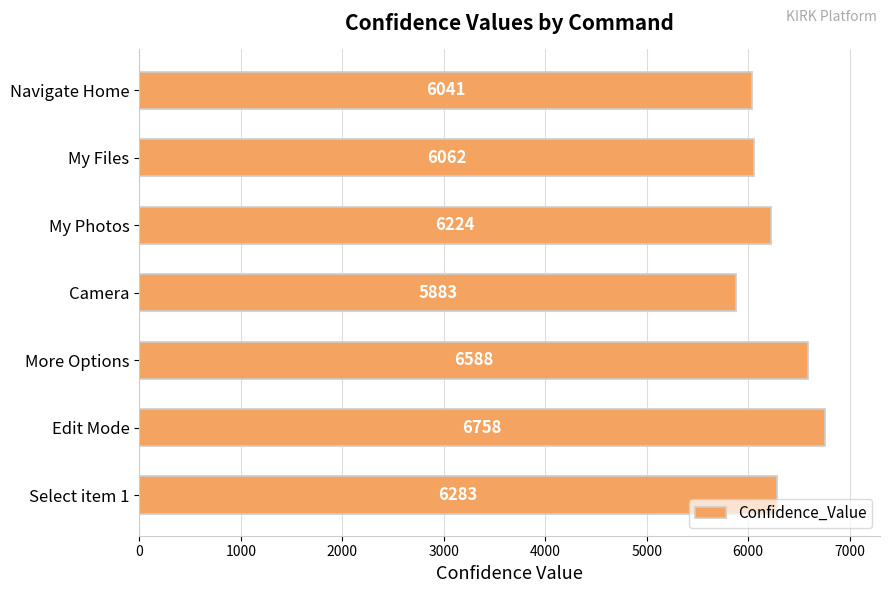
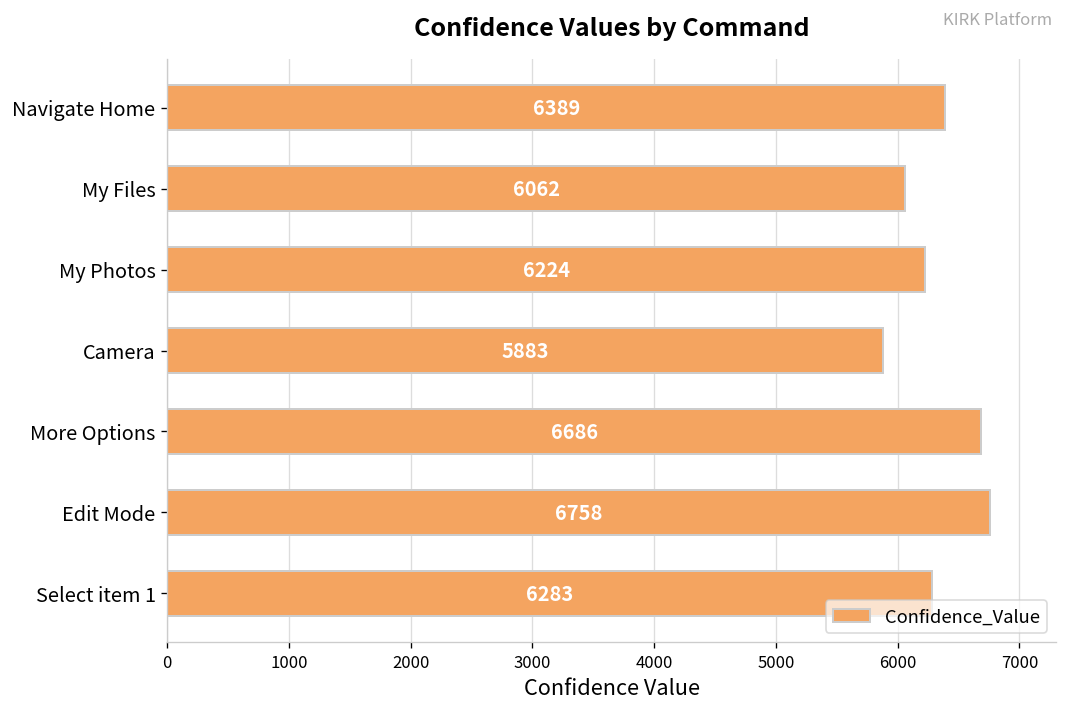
Navigate Home: 6041 -> 6389
More Options: 6588 -> 6686
